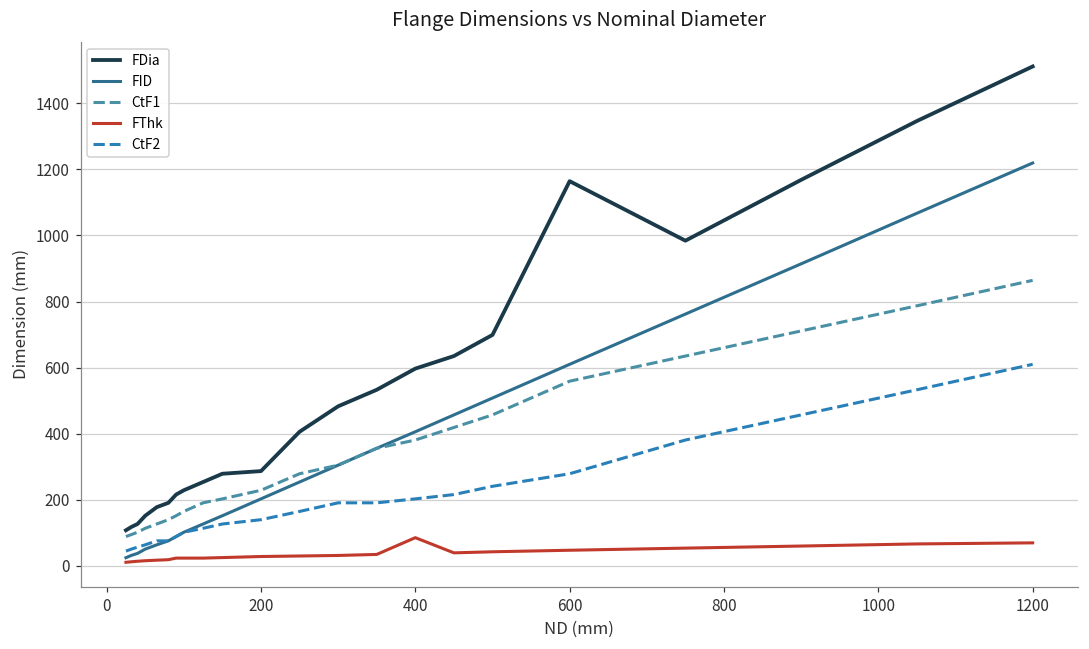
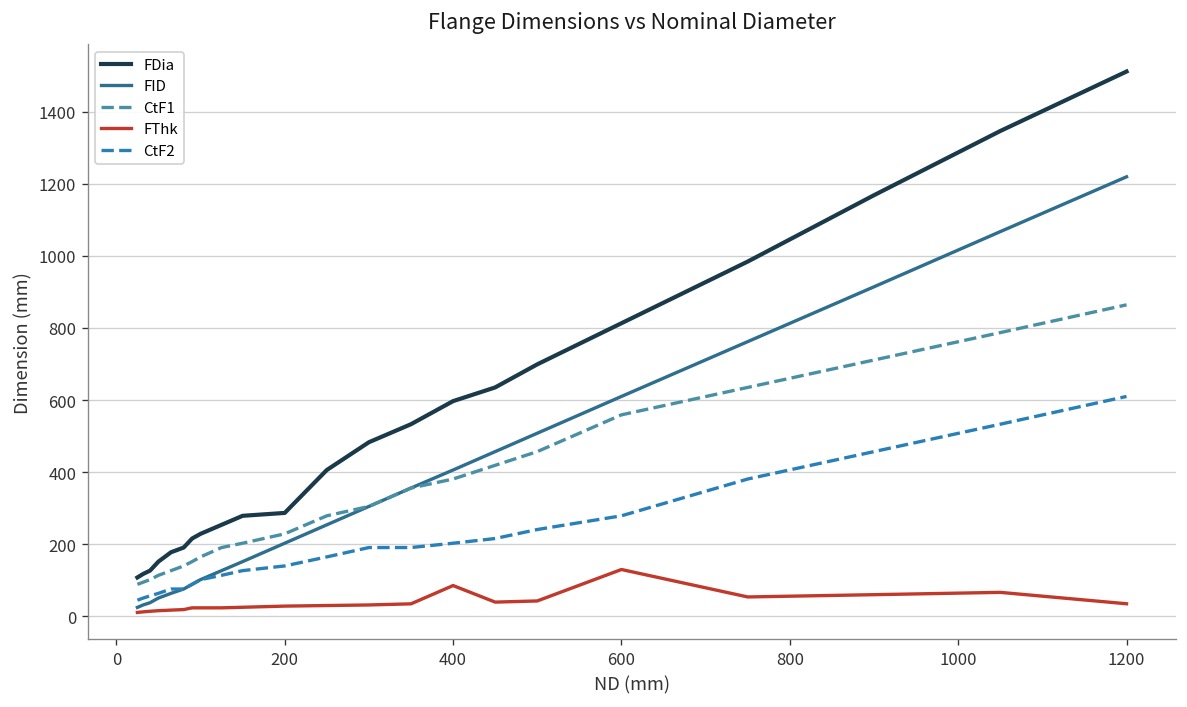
FDia, 600: 1160 -> 810
FThk, 600: 50 -> 130
FThk, 1200: 70 -> 40
